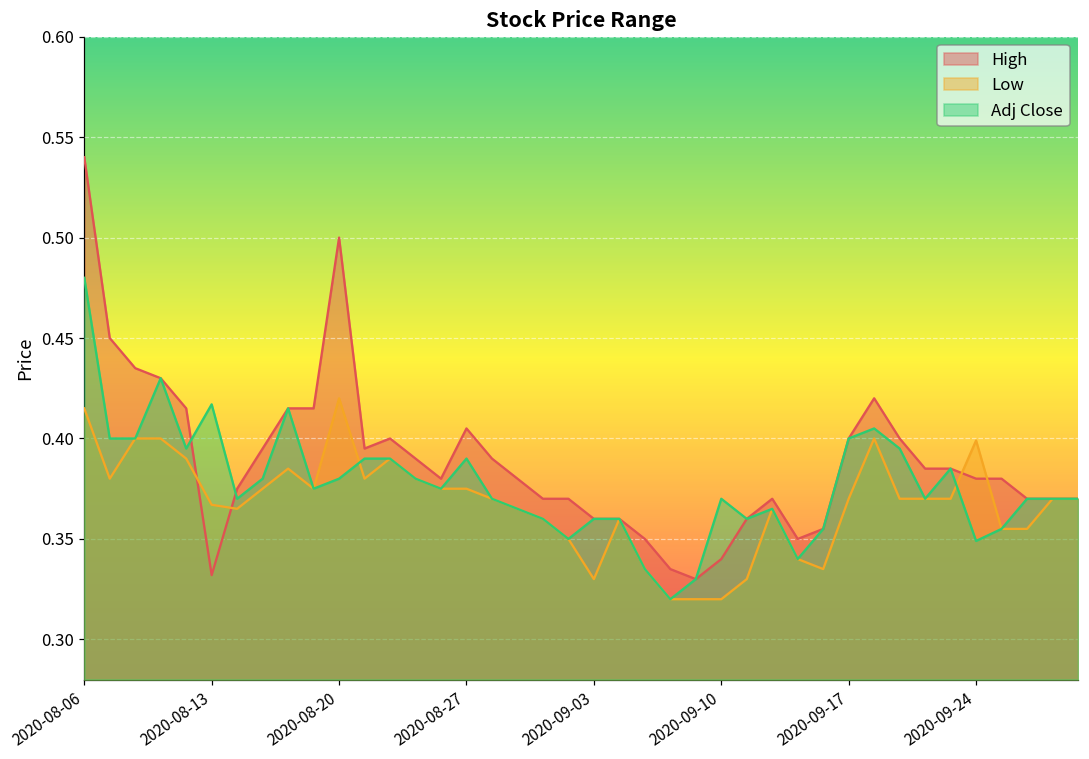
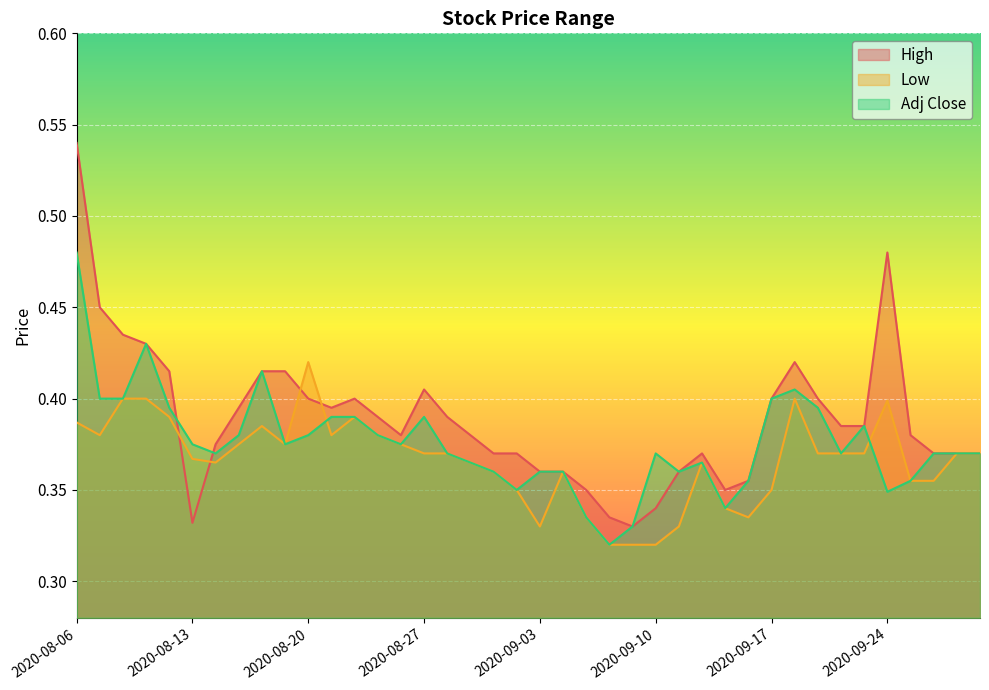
Low, 2020-08-06: 0.415 -> 0.387
Adj Close, 2020-08-13: 0.417 -> 0.375
High, 2020-08-20: 0.5 -> 0.4
Low, 2020-08-27: 0.375 -> 0.370
Low, 2020-09-17: 0.37 -> 0.35
High, 2020-09-24: 0.38 -> 0.48
